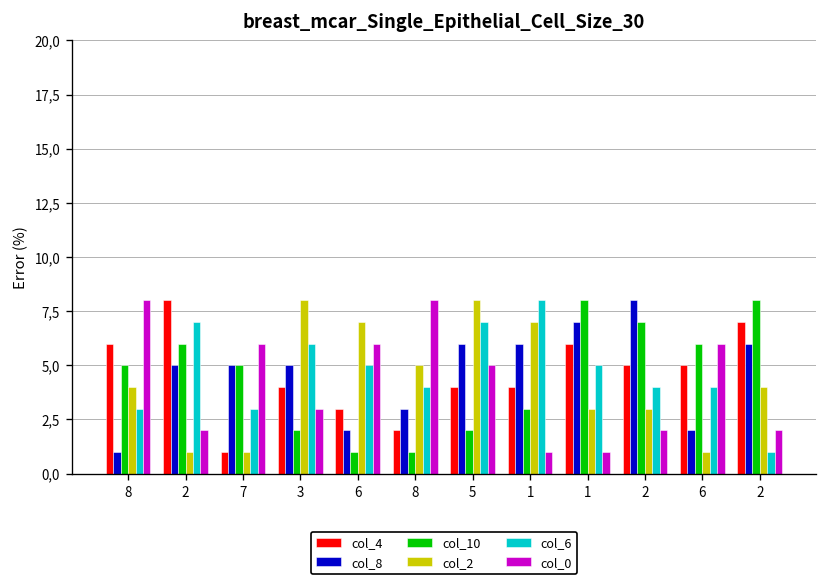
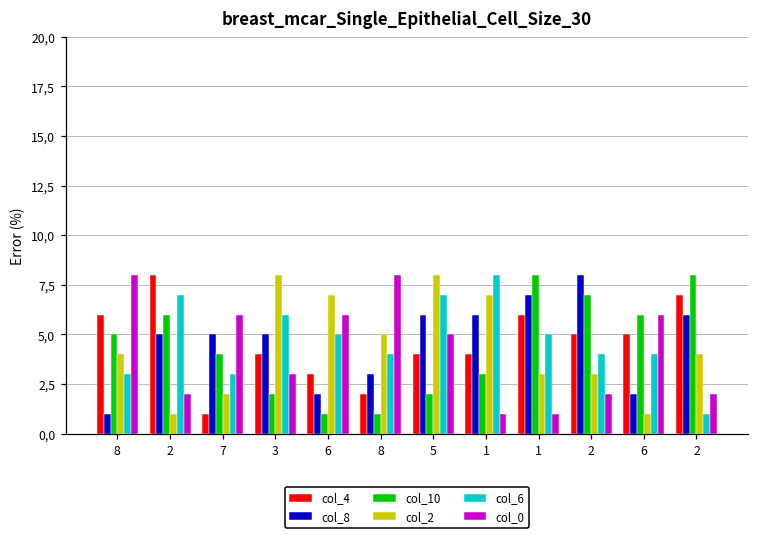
col_10, 7: 50 -> 40
col_2, 7: 10 -> 20
